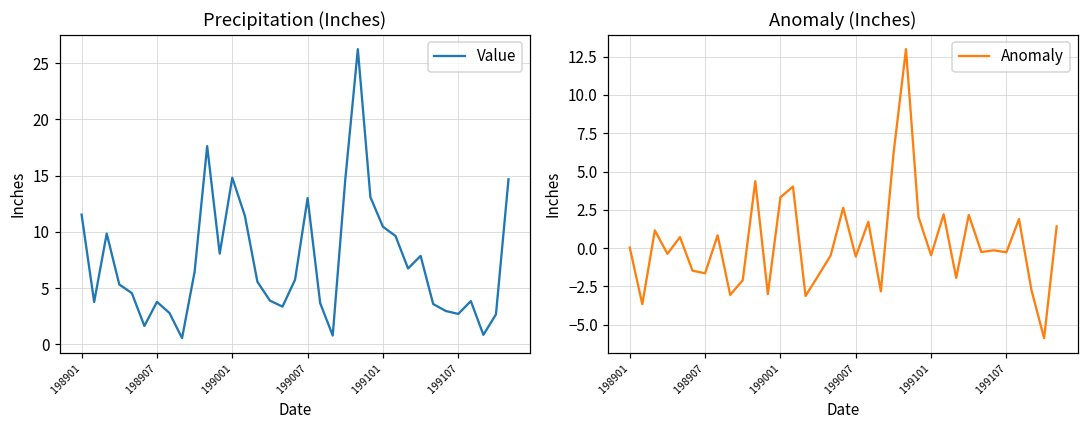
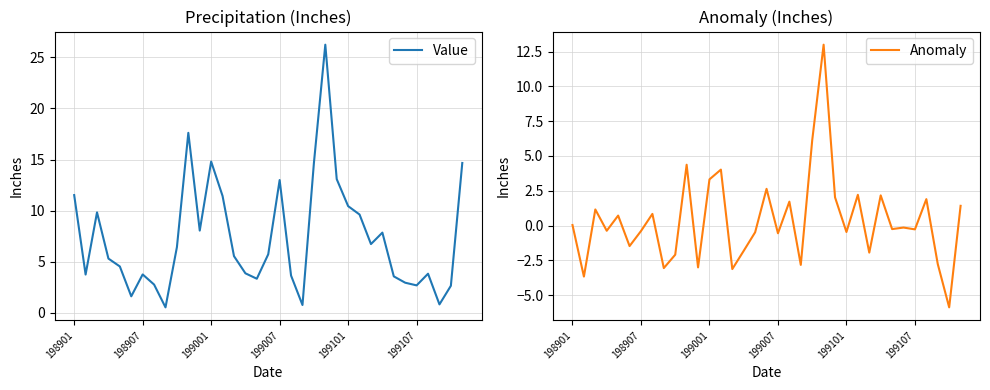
Anomaly (Inches), 198907: -1.6 -> -0.4
